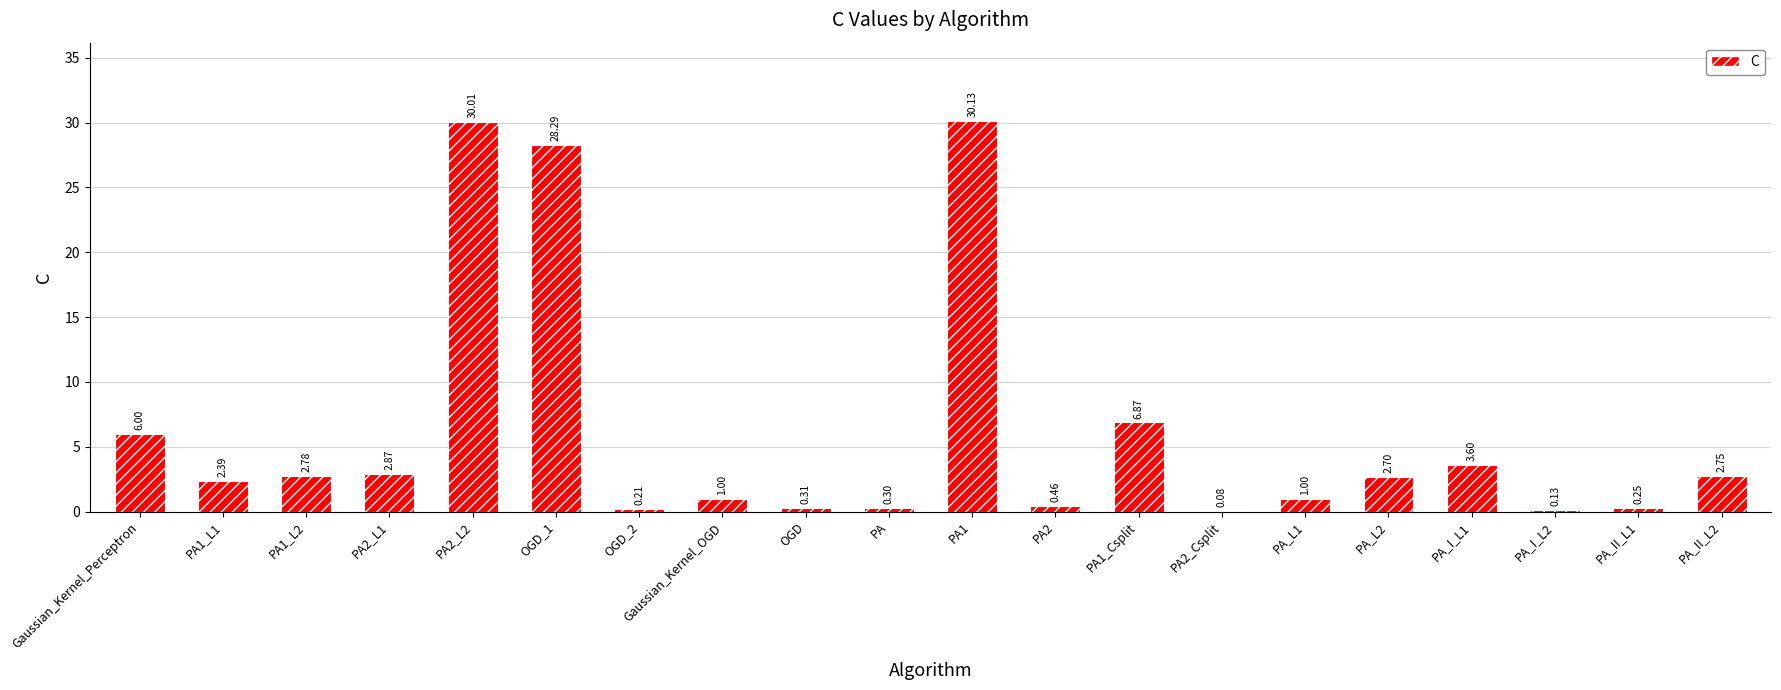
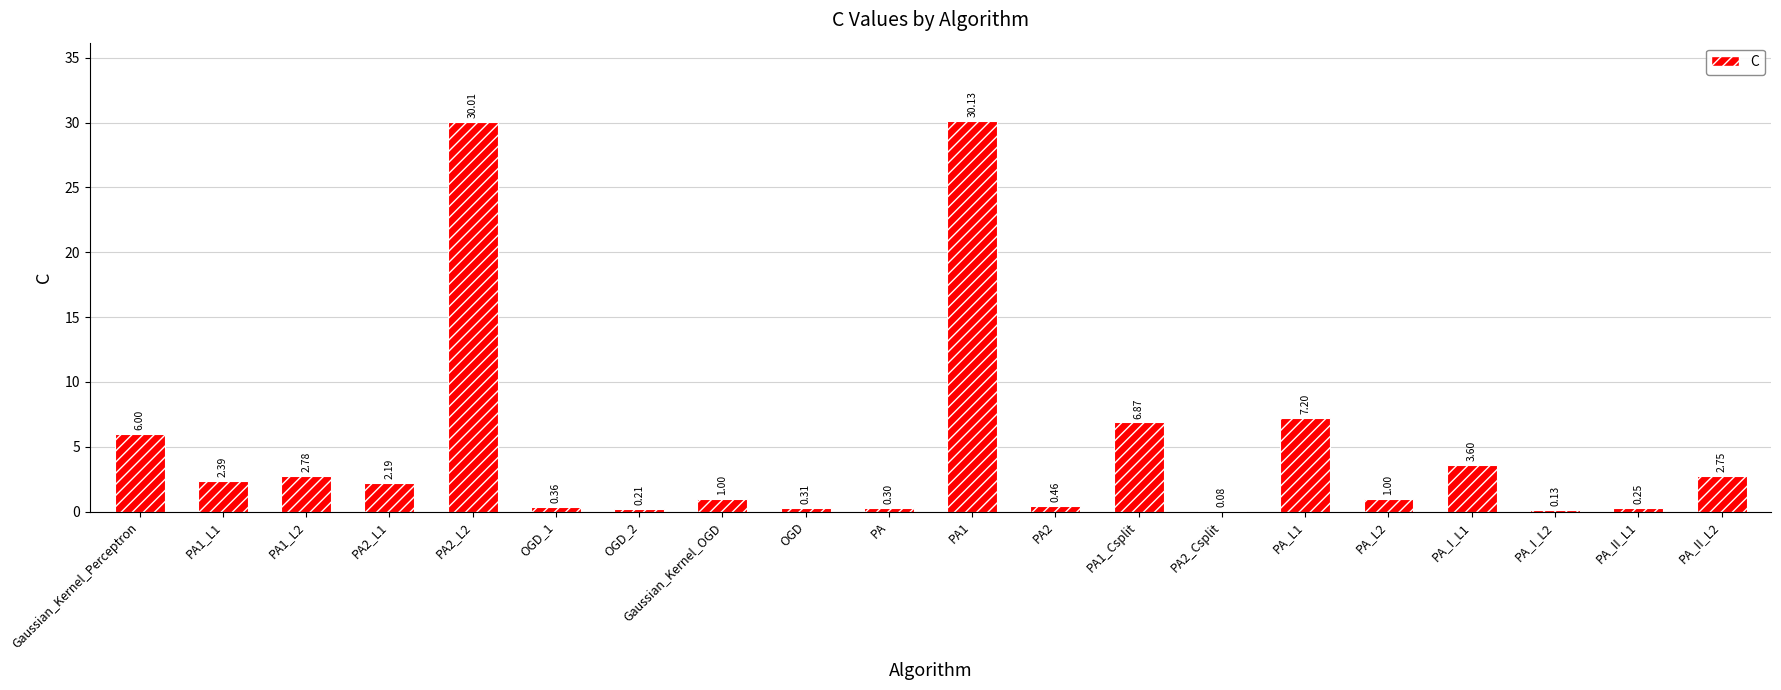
PA2_L1: 2.87 -> 2.19
OGD_1: 28.29 -> 0.36
PA_L1: 1.00 -> 7.20
PA_L2: 2.70 -> 1.00
